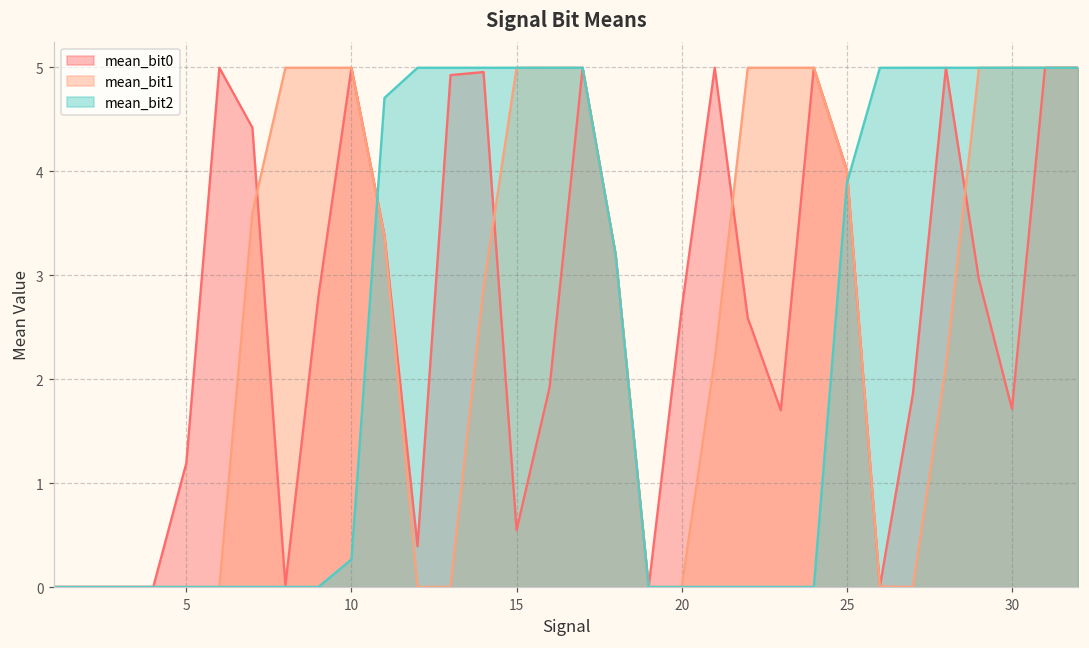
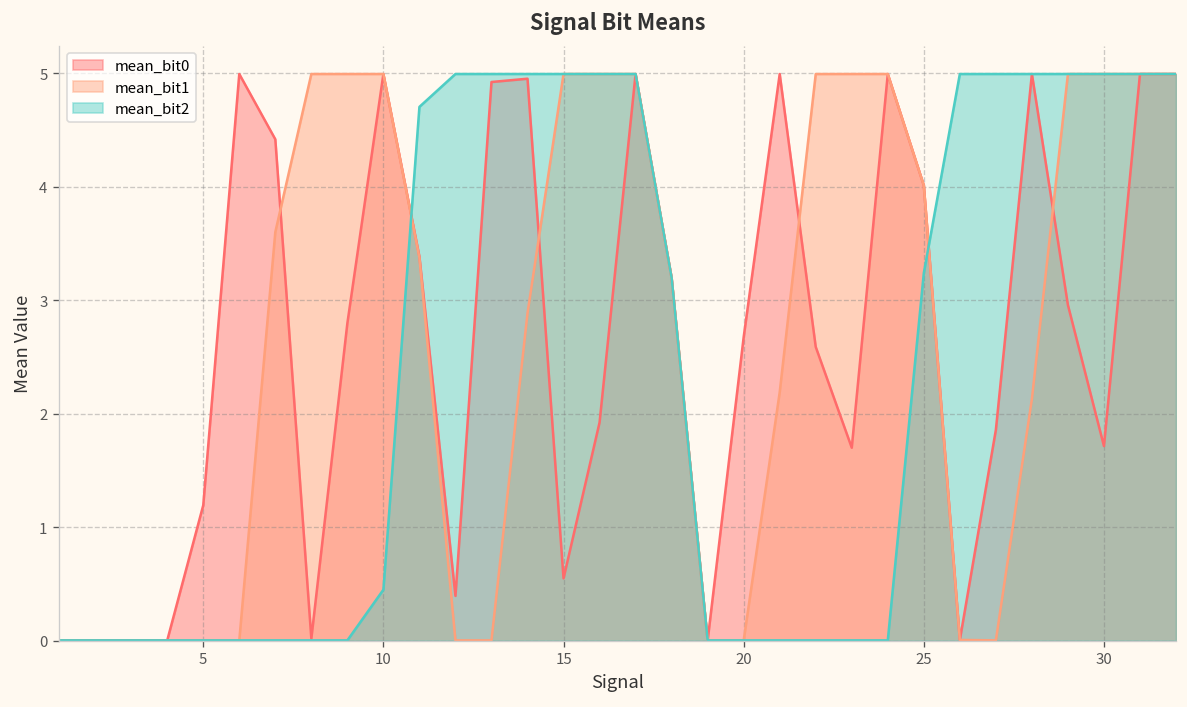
mean_bit2, 10: 0.3 -> 0.4
mean_bit2, 25: 3.9 -> 3.2
